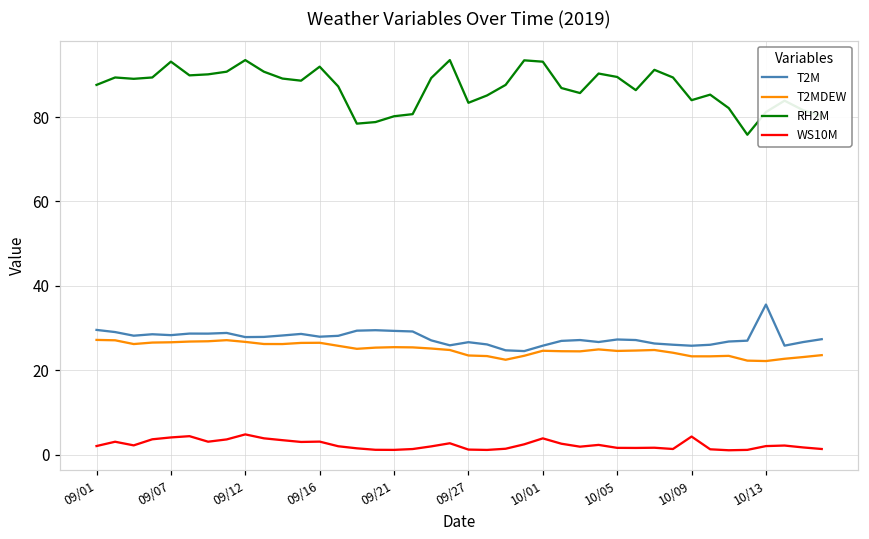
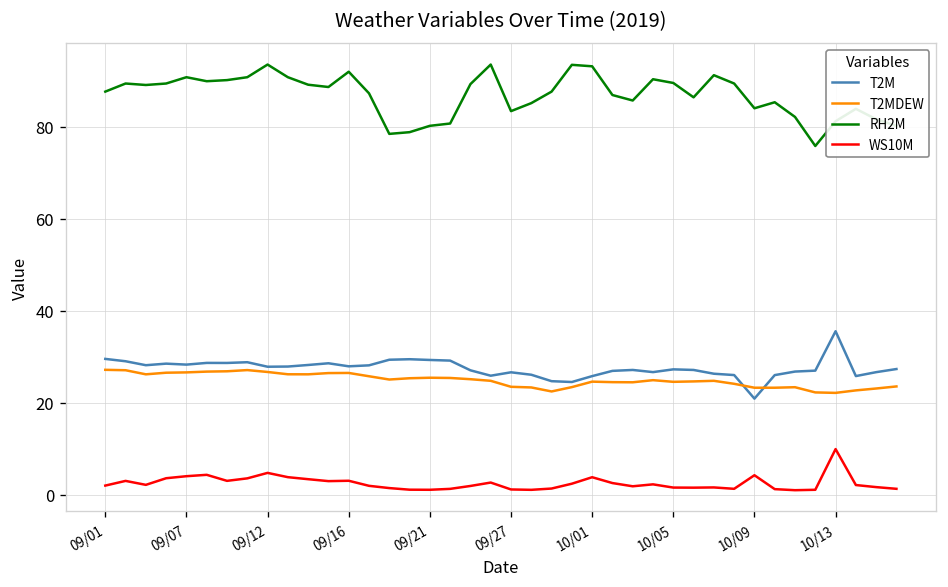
RH2M, 09/07: 93 -> 91
T2M, 10/09: 26 -> 21
WS10M, 10/13: 2 -> 10
